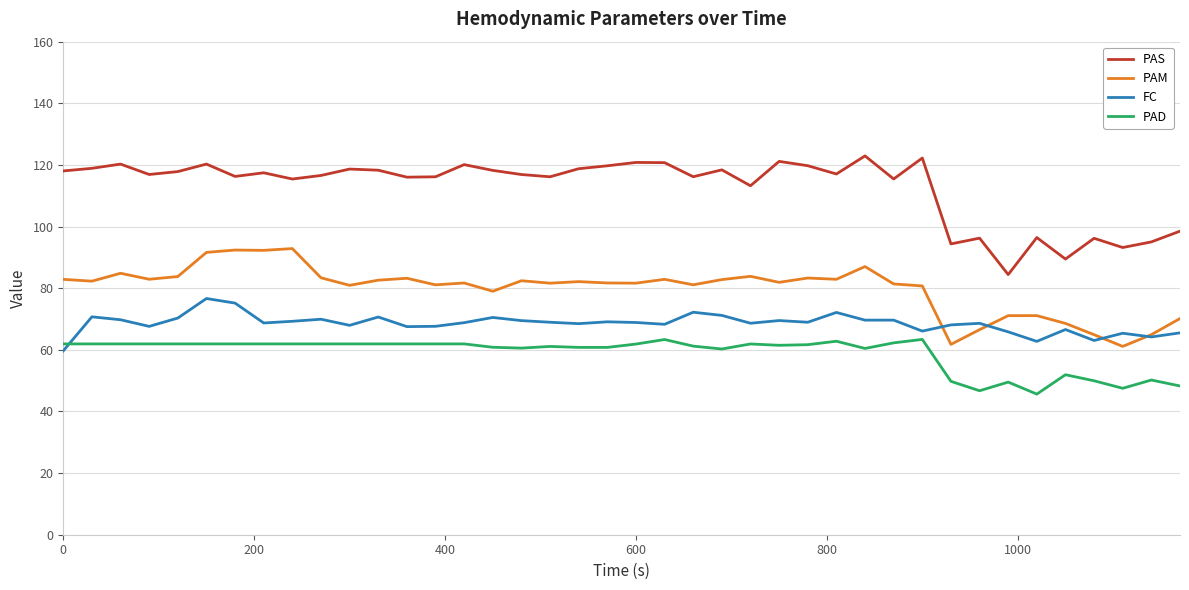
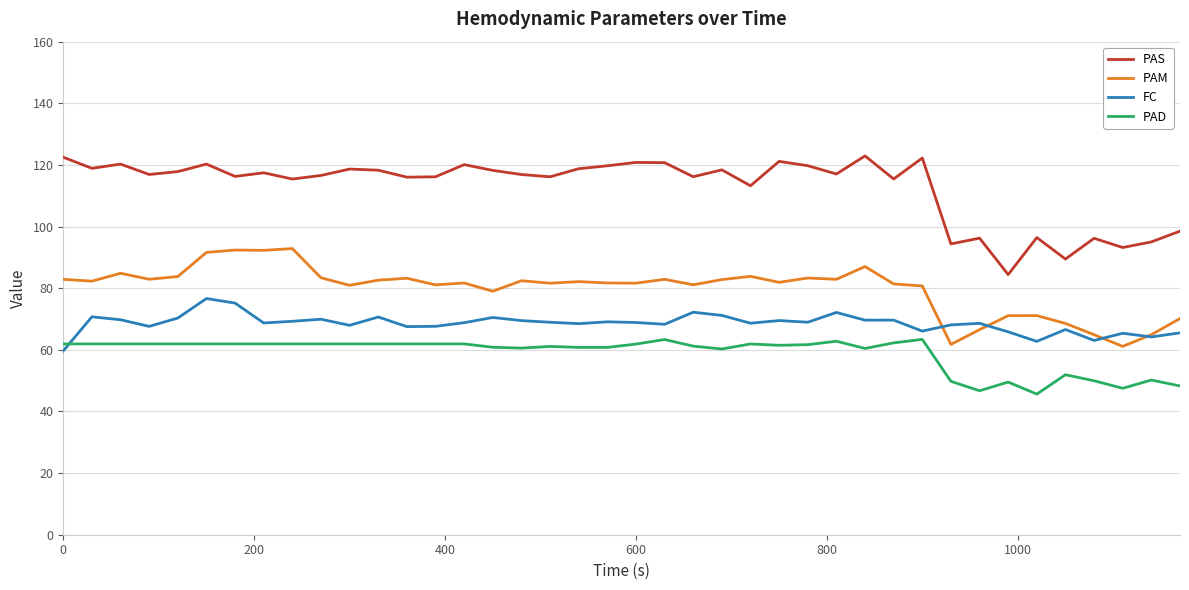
PAS, 0: 118 -> 123
